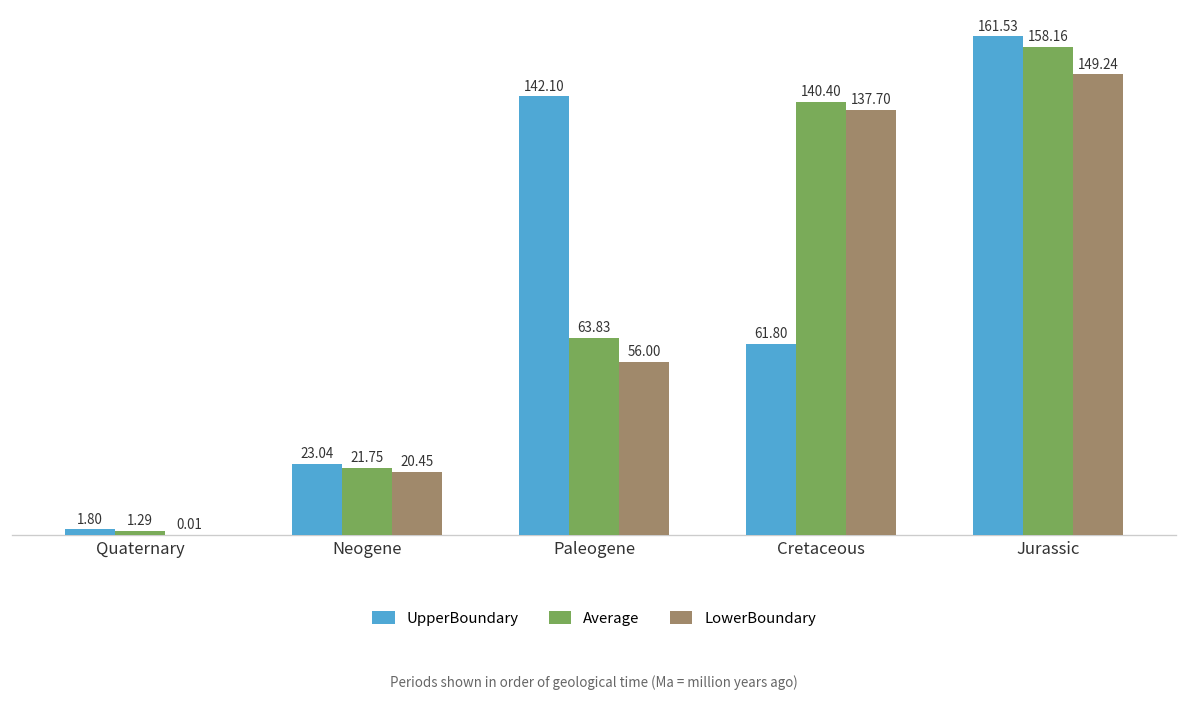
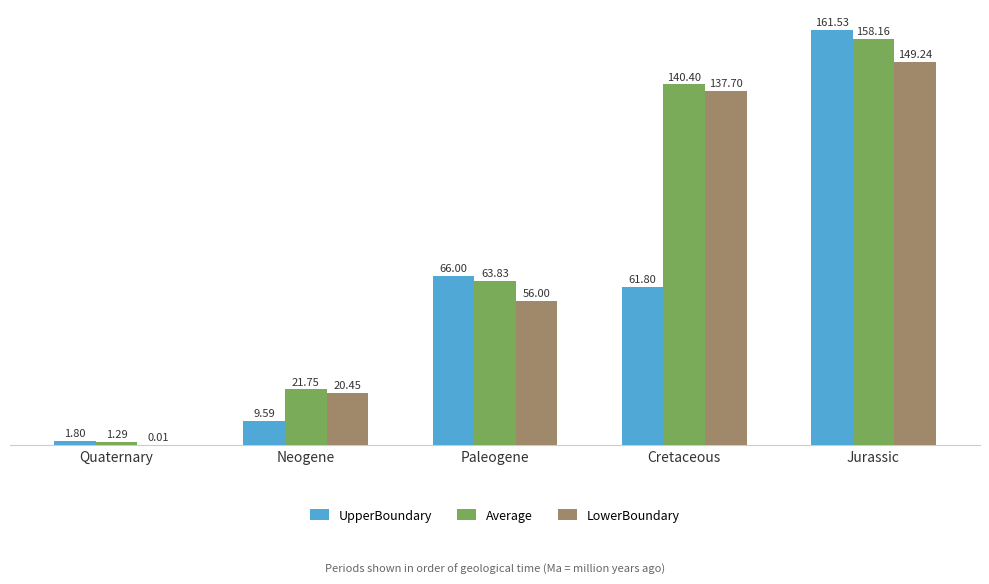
UpperBoundary, Neogene: 23.04 -> 9.59
UpperBoundary, Paleogene: 142.10 -> 66.00
